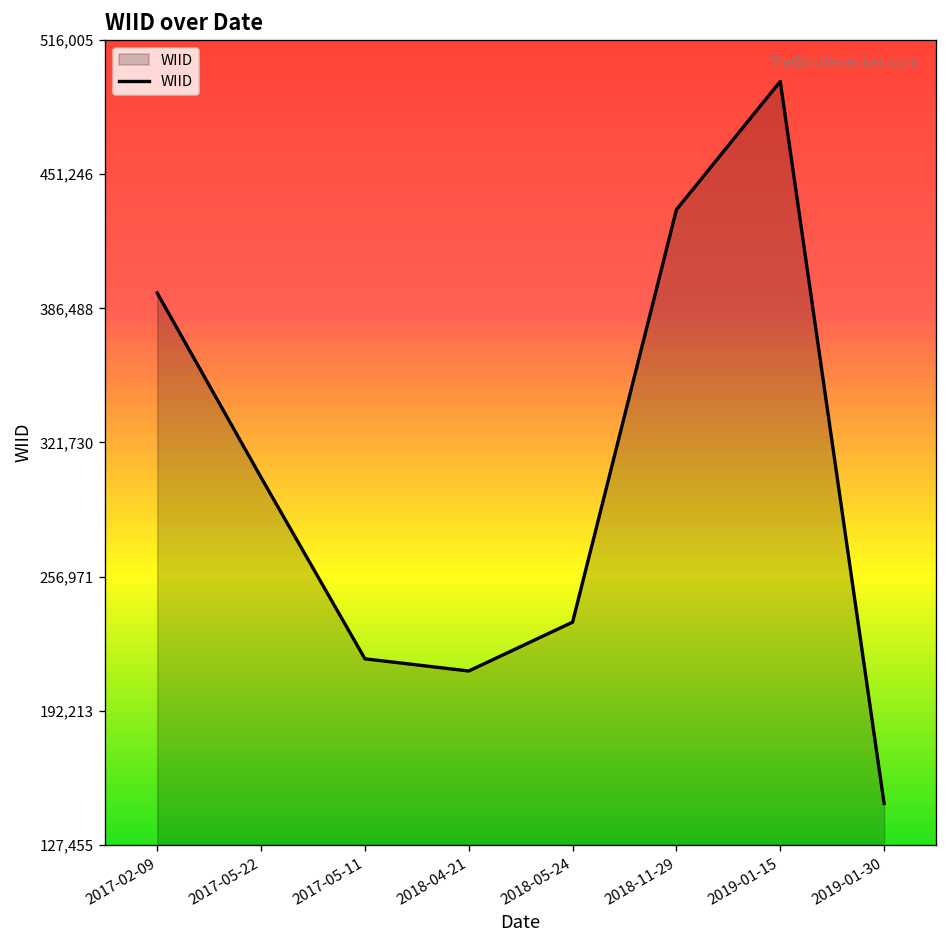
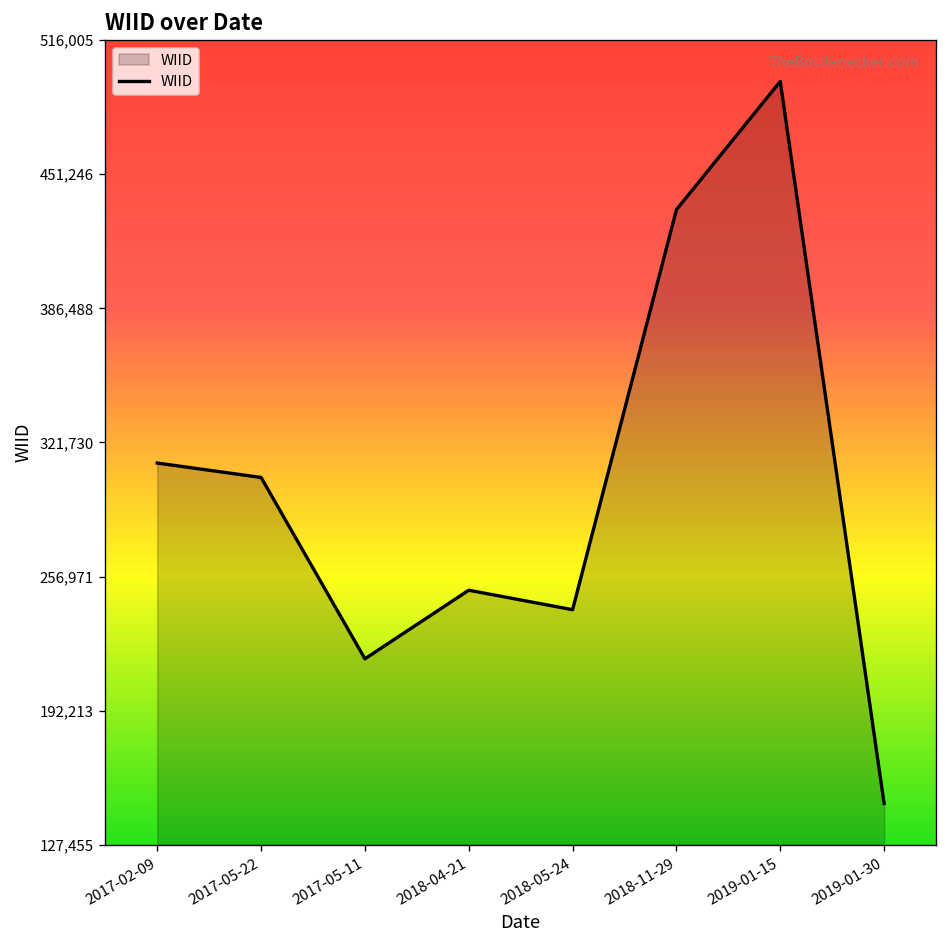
2017-02-09: 394,000 -> 312,000
2018-04-21: 211,000 -> 250,000
2018-05-24: 235,000 -> 241,000
